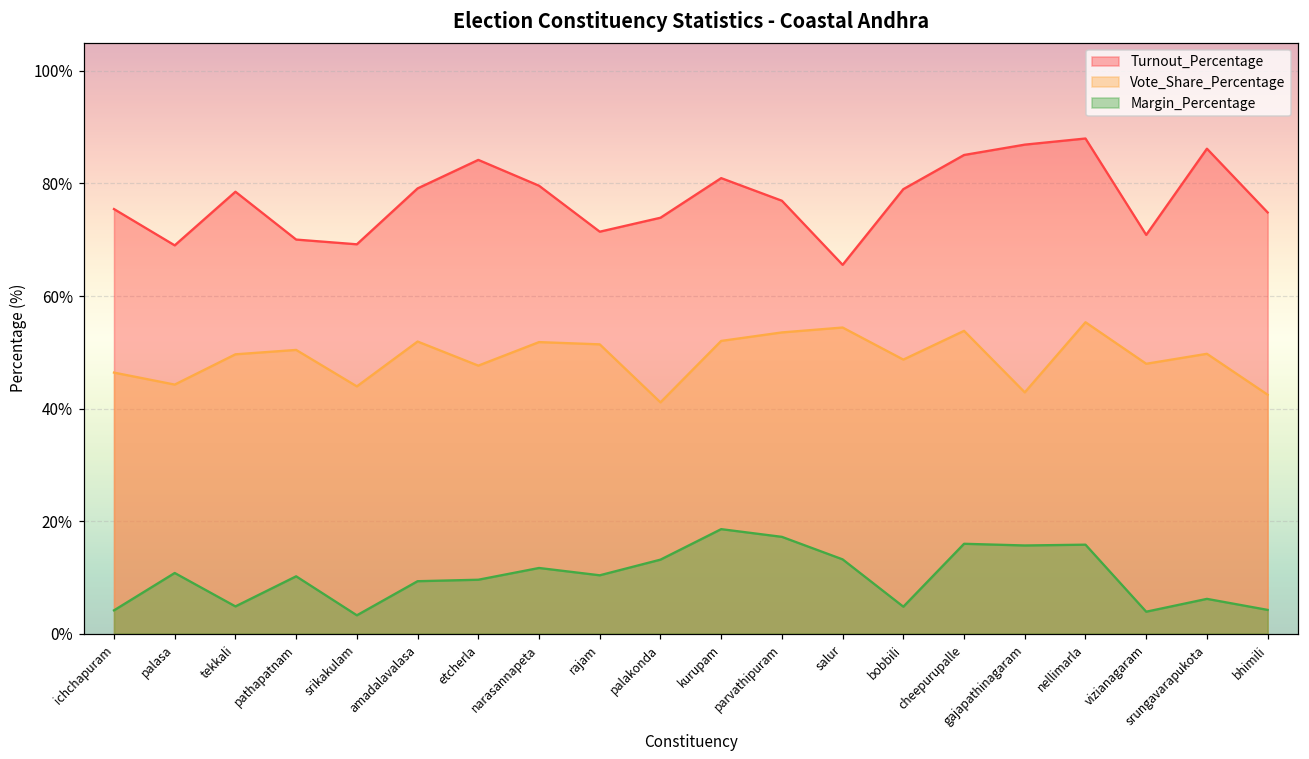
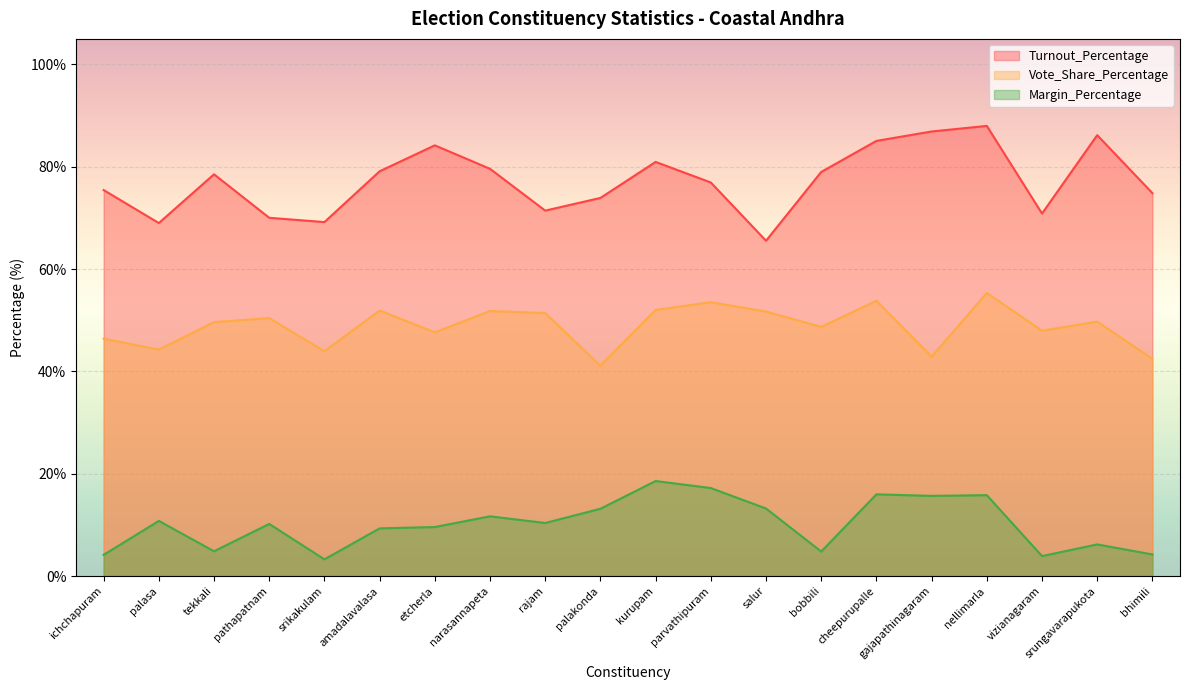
Vote_Share_Percentage, salur: 54% -> 52%
